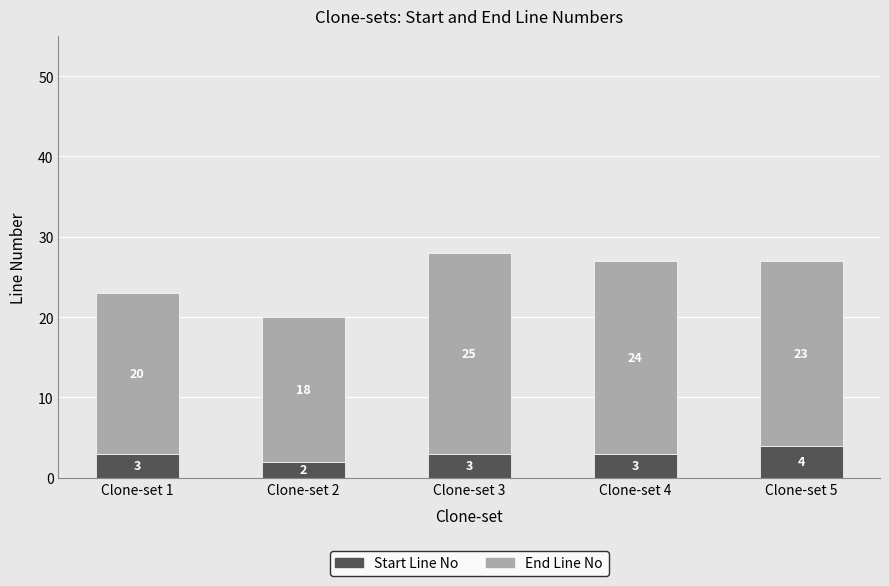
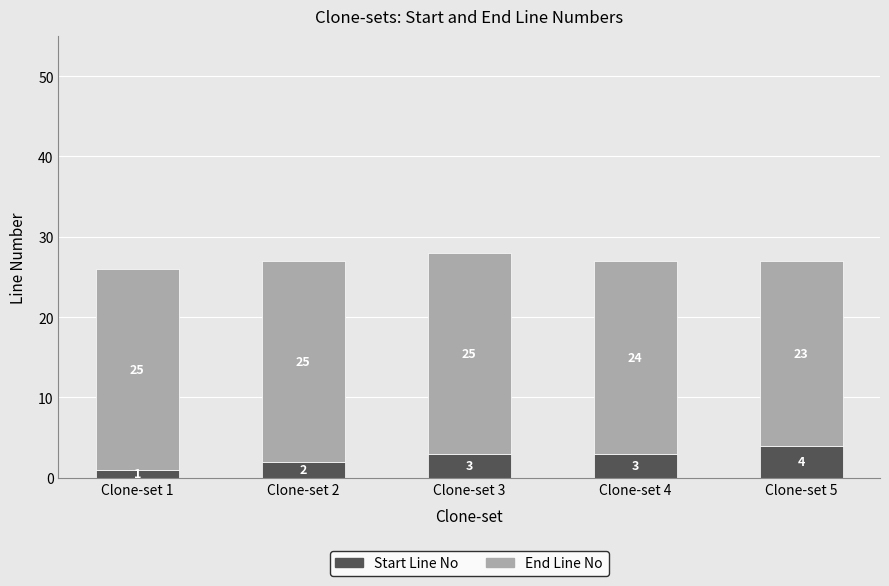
Start Line No, Clone-set 1: 3 -> 1
End Line No, Clone-set 1: 20 -> 25
End Line No, Clone-set 2: 18 -> 25
